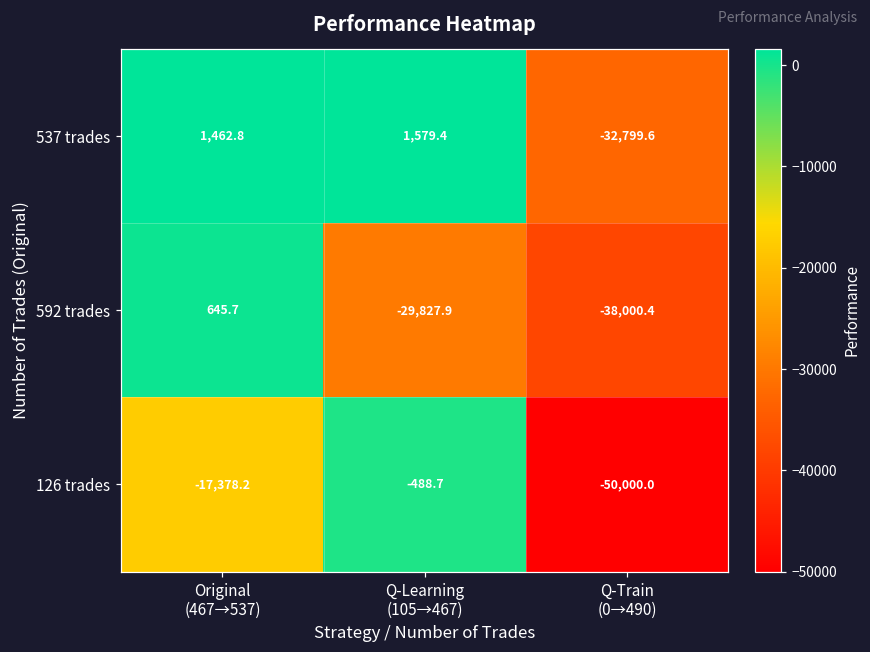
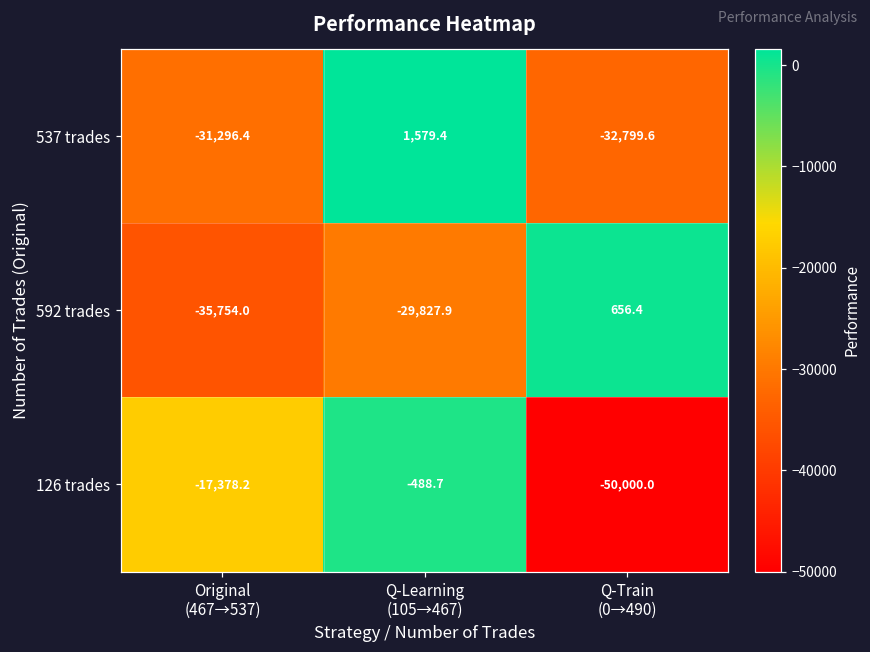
537 trades, Original (467→537): 1,462.8 -> -31,296.4
592 trades, Original (467→537): 645.7 -> -35,754.0
592 trades, Q-Train (0→490): -38,000.4 -> 656.4
